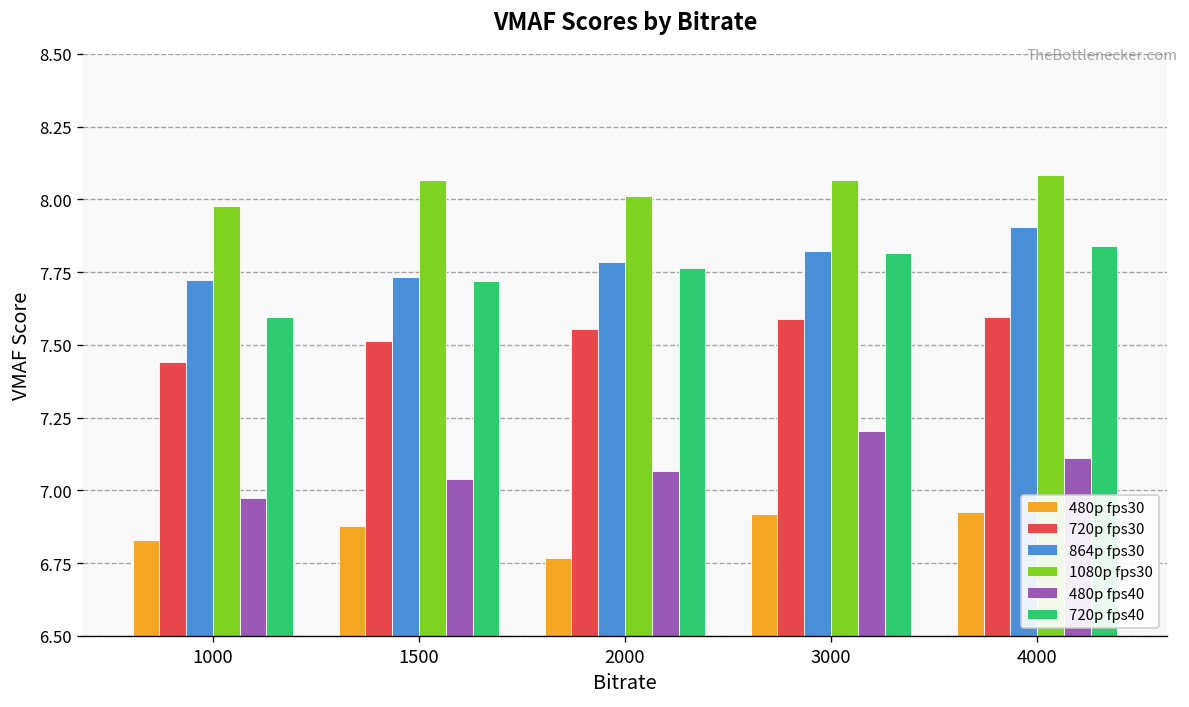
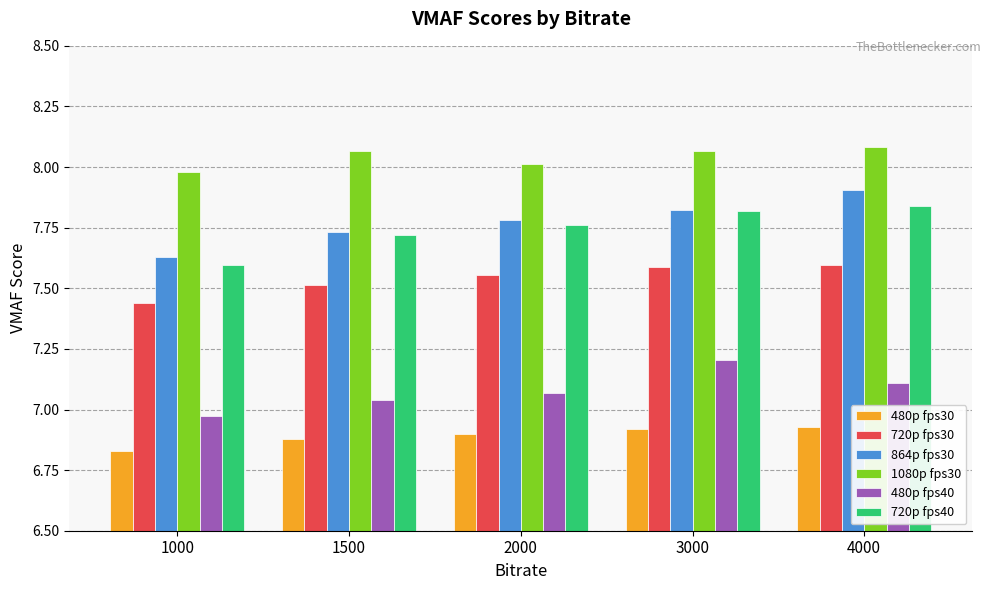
864p fps30, 1000: 7.72 -> 7.63
480p fps30, 2000: 6.77 -> 6.90
